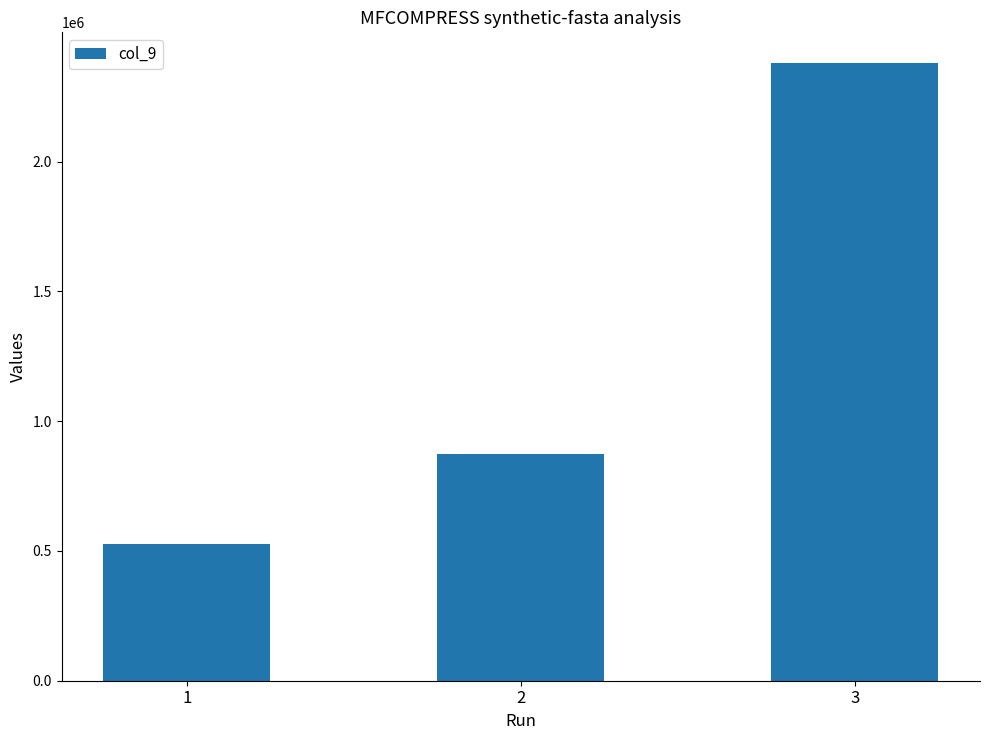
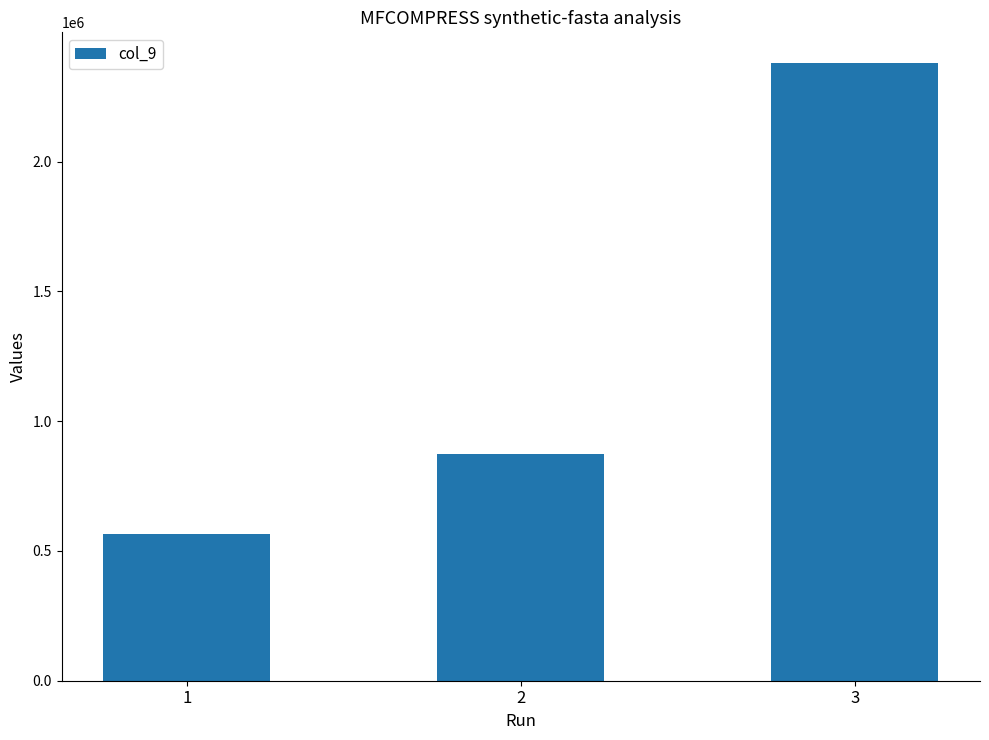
1: 530000 -> 570000
